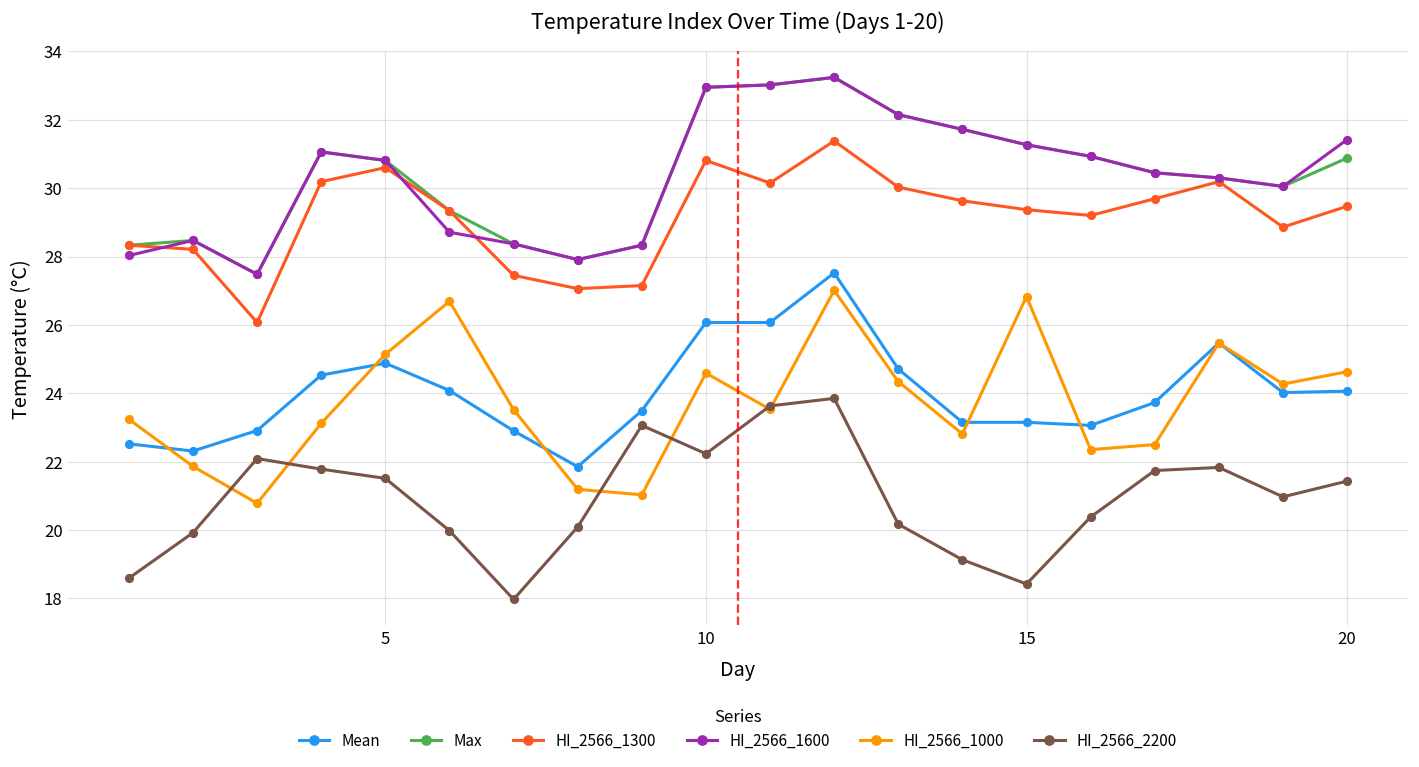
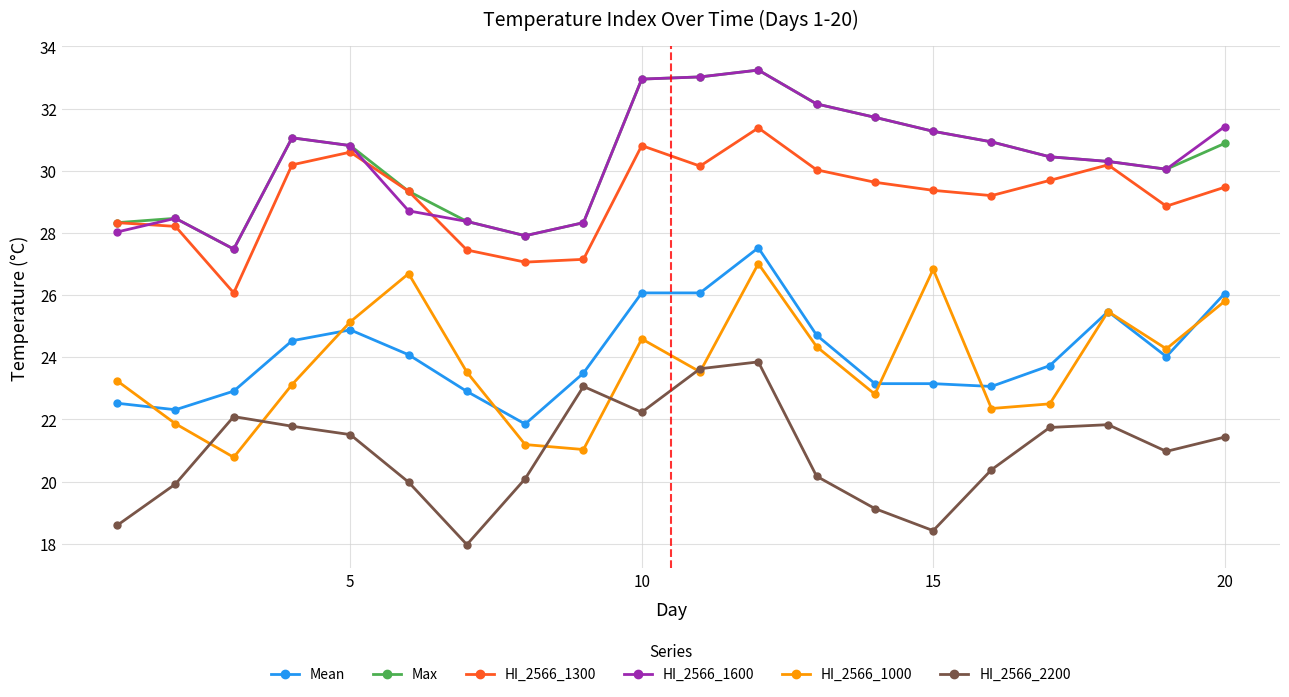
Mean, 20: 24.1 -> 26.1
HI_2566_1000, 20: 24.6 -> 25.8
